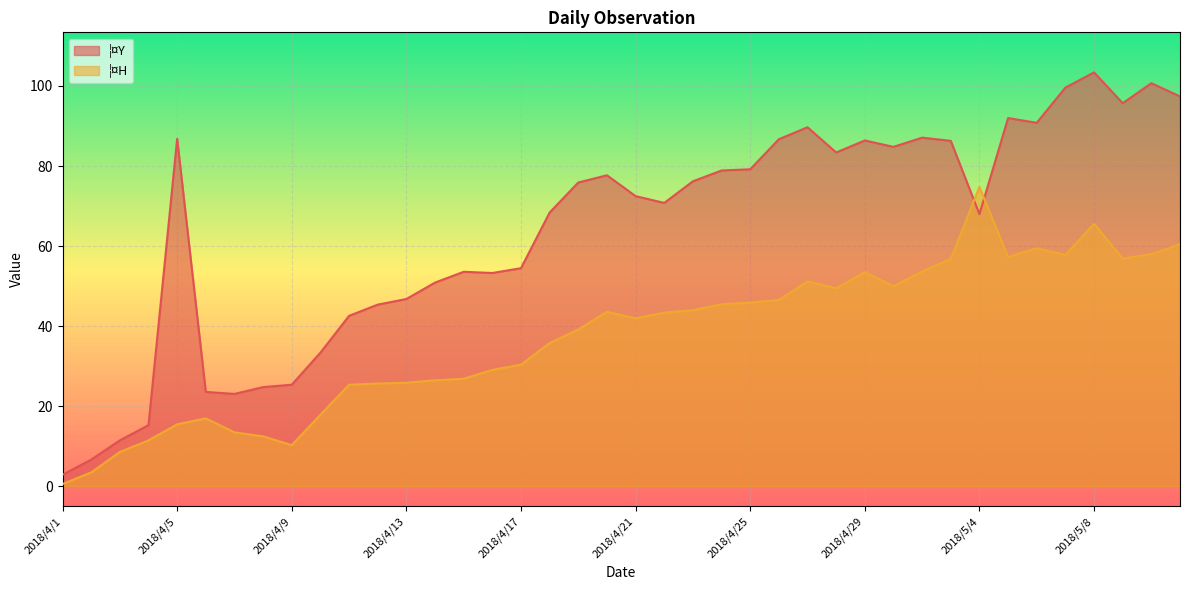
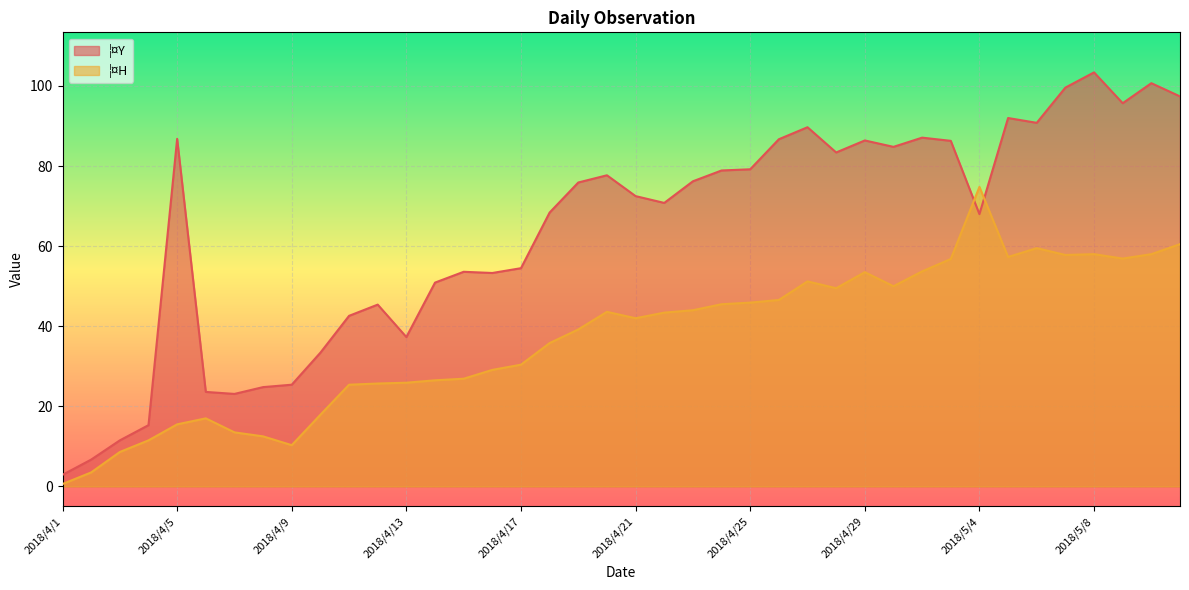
¦¤Y, 2018/4/13: 47 -> 37
¦¤H, 2018/5/8: 66 -> 58
